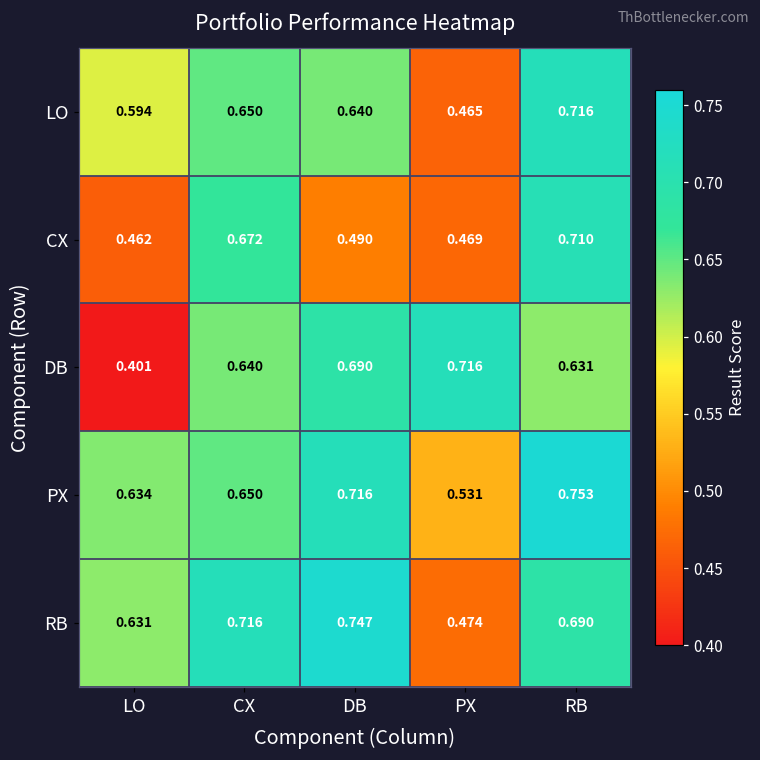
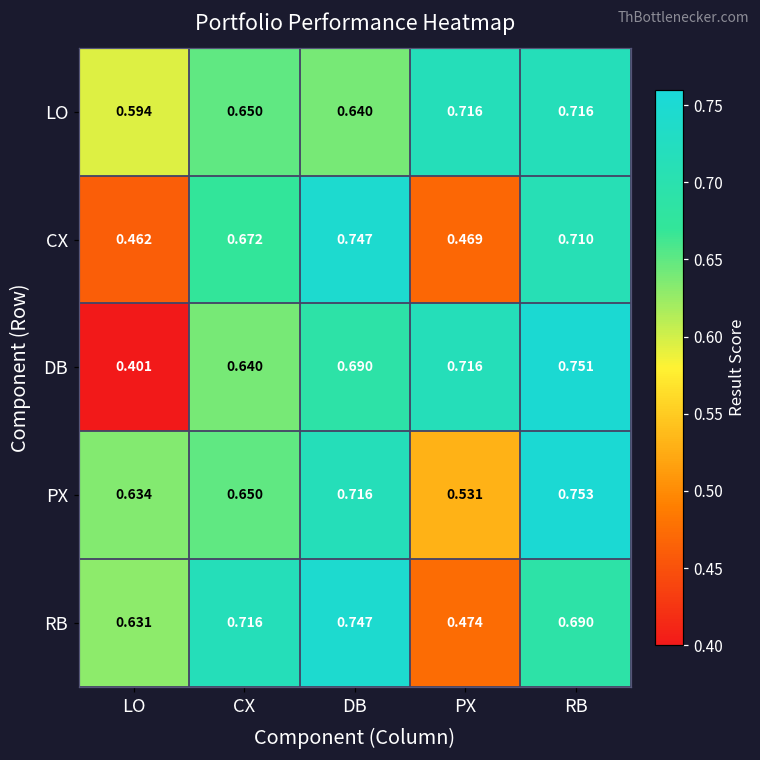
LO, PX: 0.465 -> 0.716
CX, DB: 0.490 -> 0.747
DB, RB: 0.631 -> 0.751
